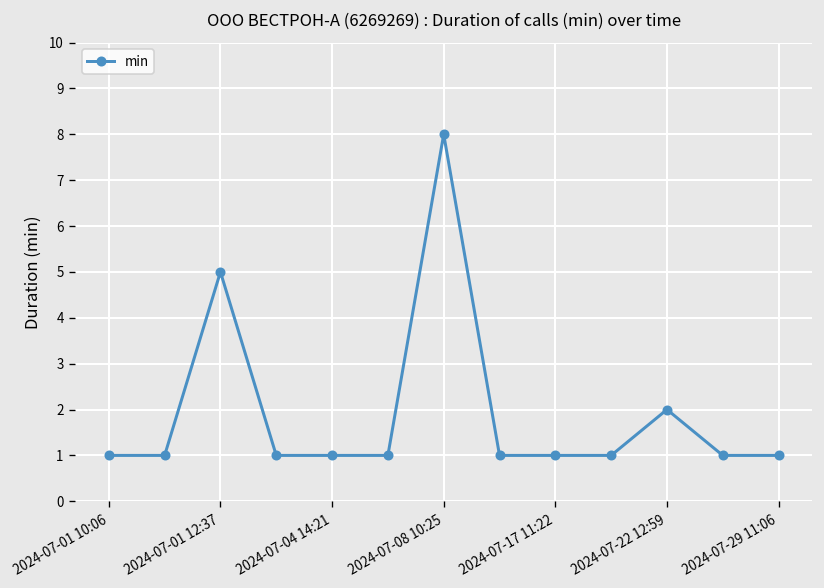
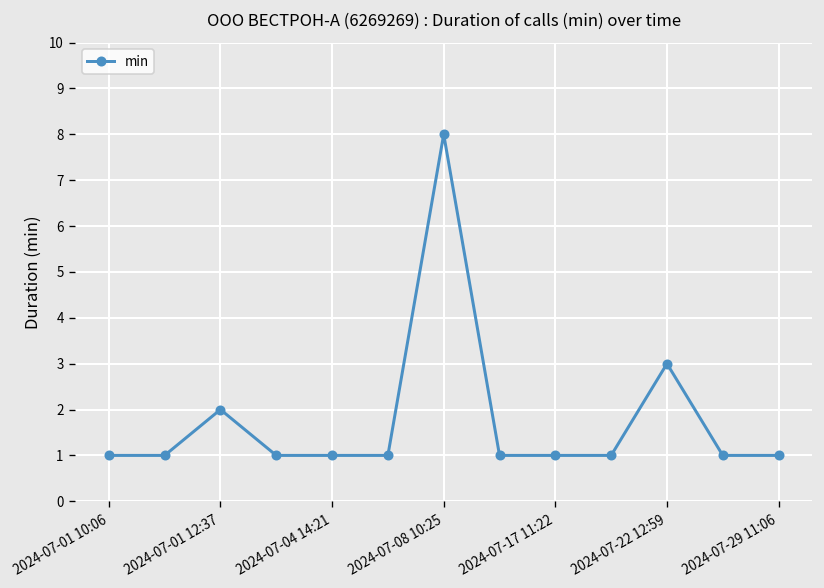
2024-07-01 12:37: 5 -> 2
2024-07-22 12:59: 2 -> 3
